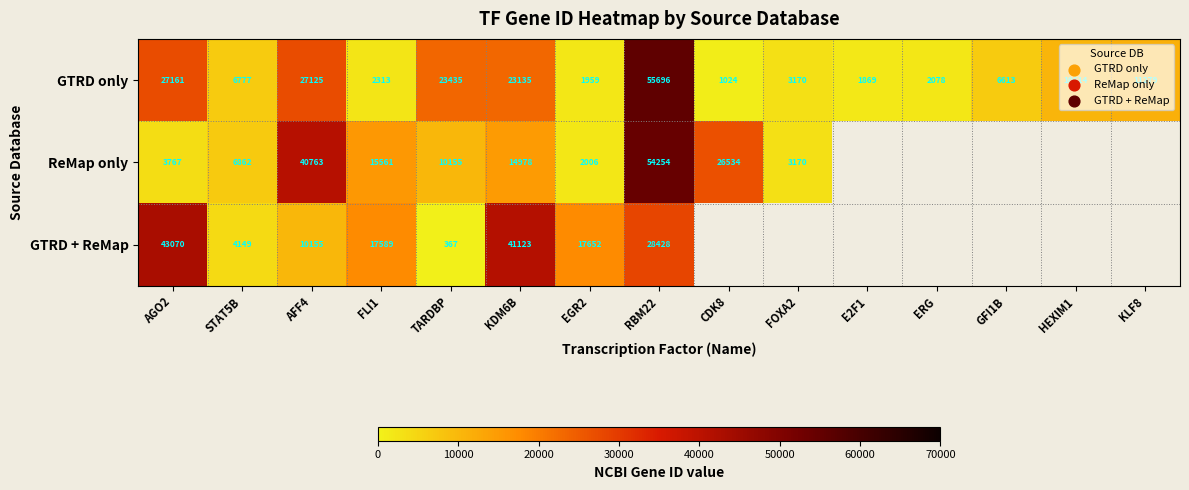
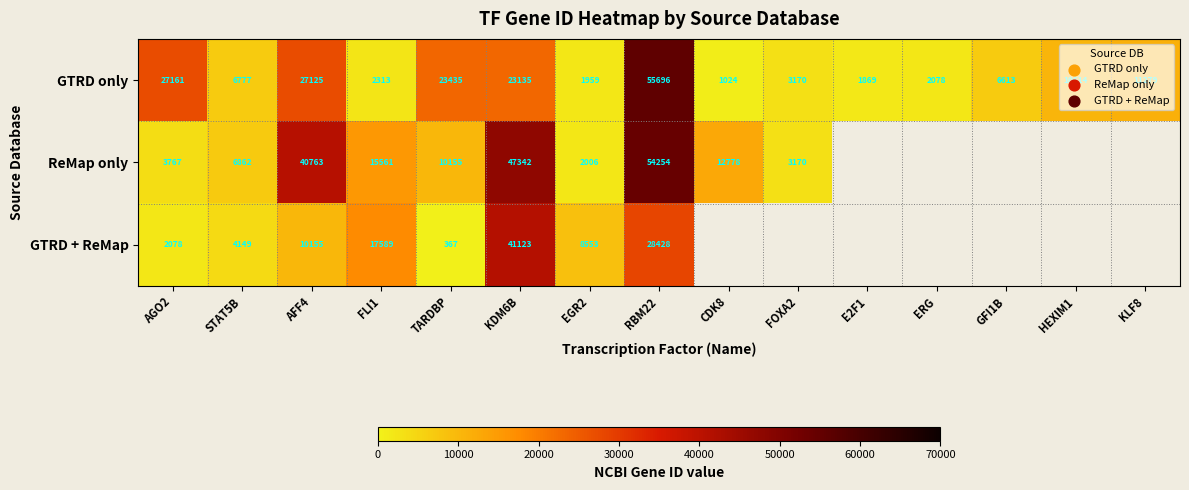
ReMap only, KDM6B: 14978 -> 47342
ReMap only, CDK8: 26534 -> 12778
GTRD + ReMap, AGO2: 43070 -> 2078
GTRD + ReMap, EGR2: 17652 -> 8553
